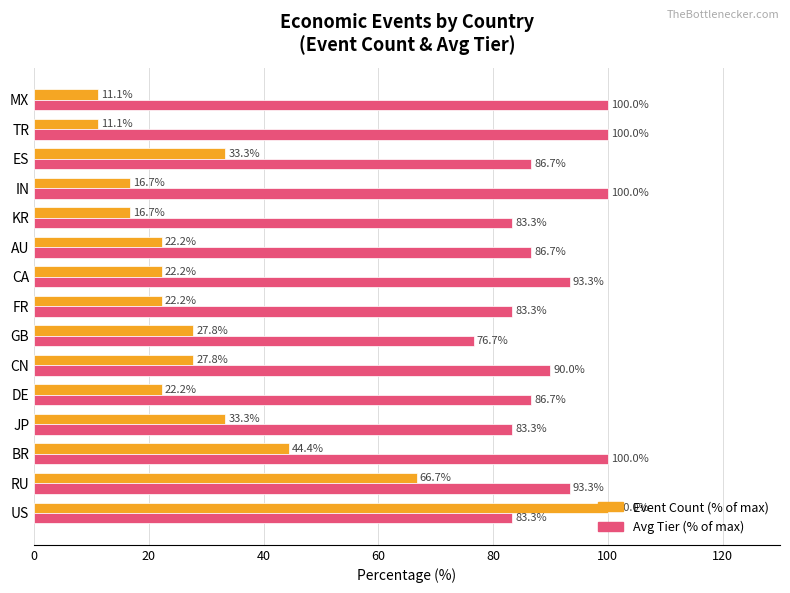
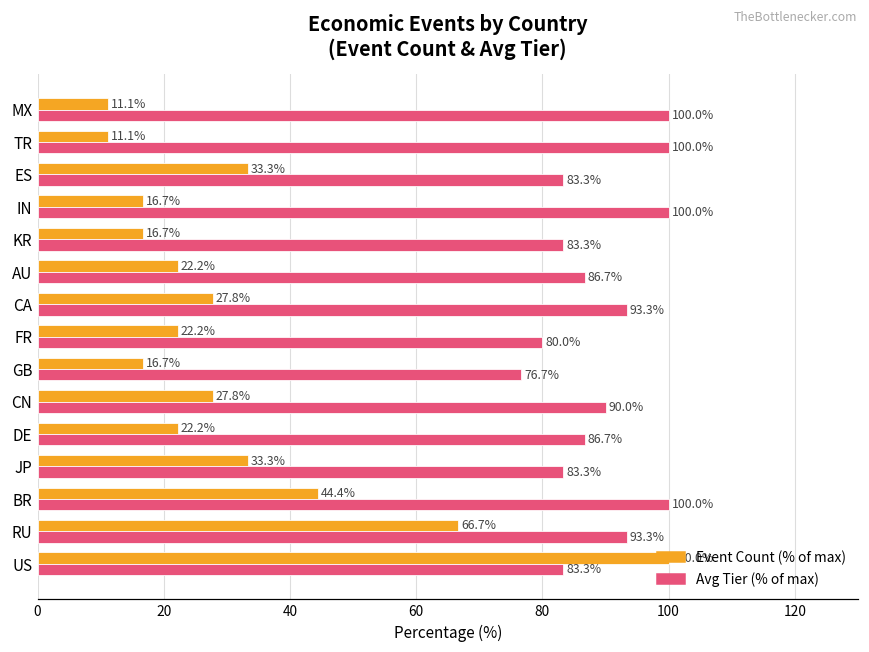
Avg Tier (% of max), ES: 86.7% -> 83.3%
Event Count (% of max), CA: 22.2% -> 27.8%
Avg Tier (% of max), FR: 83.3% -> 80.0%
Event Count (% of max), GB: 27.8% -> 16.7%
